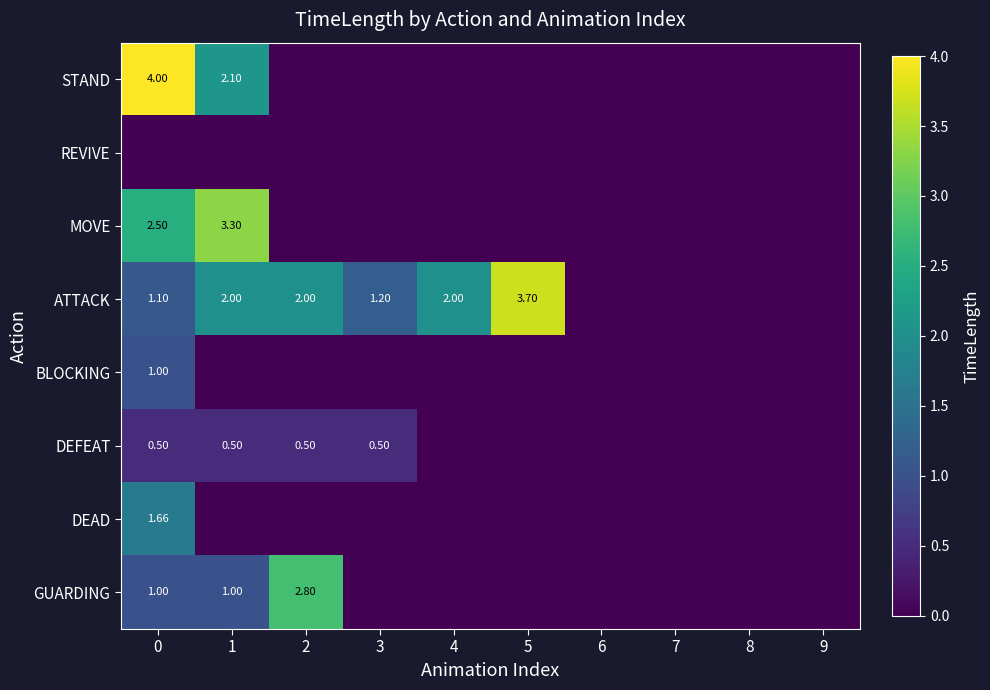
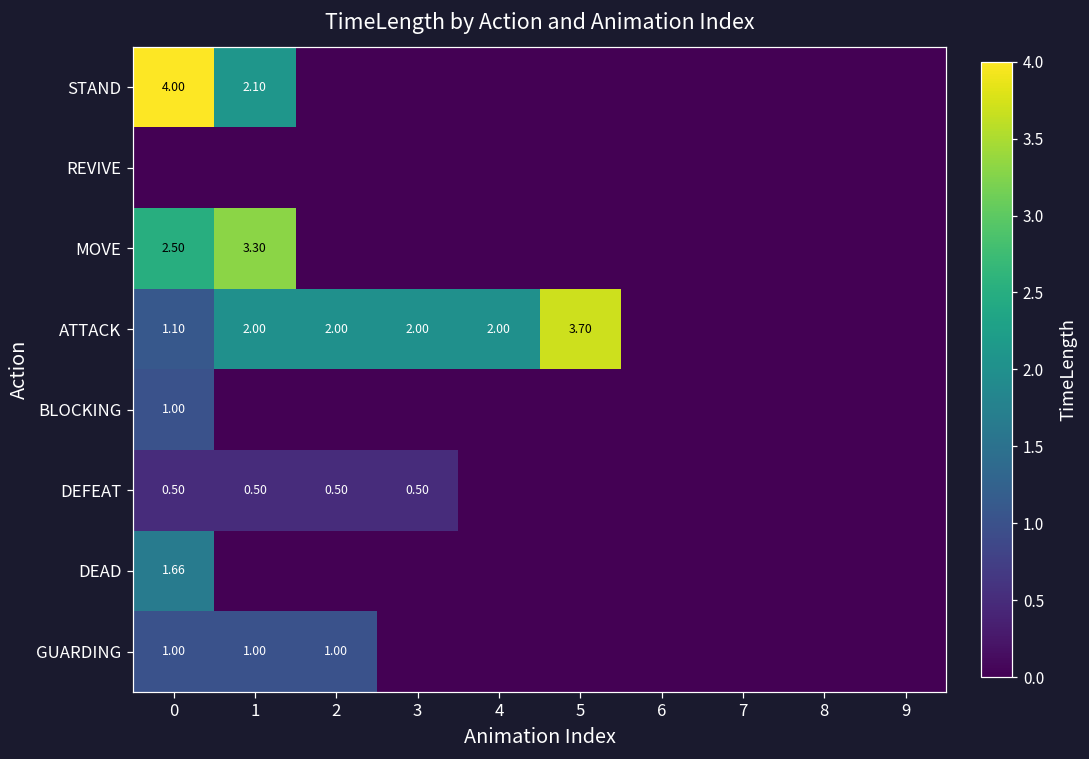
ATTACK, 3: 1.20 -> 2.00
GUARDING, 2: 2.80 -> 1.00
